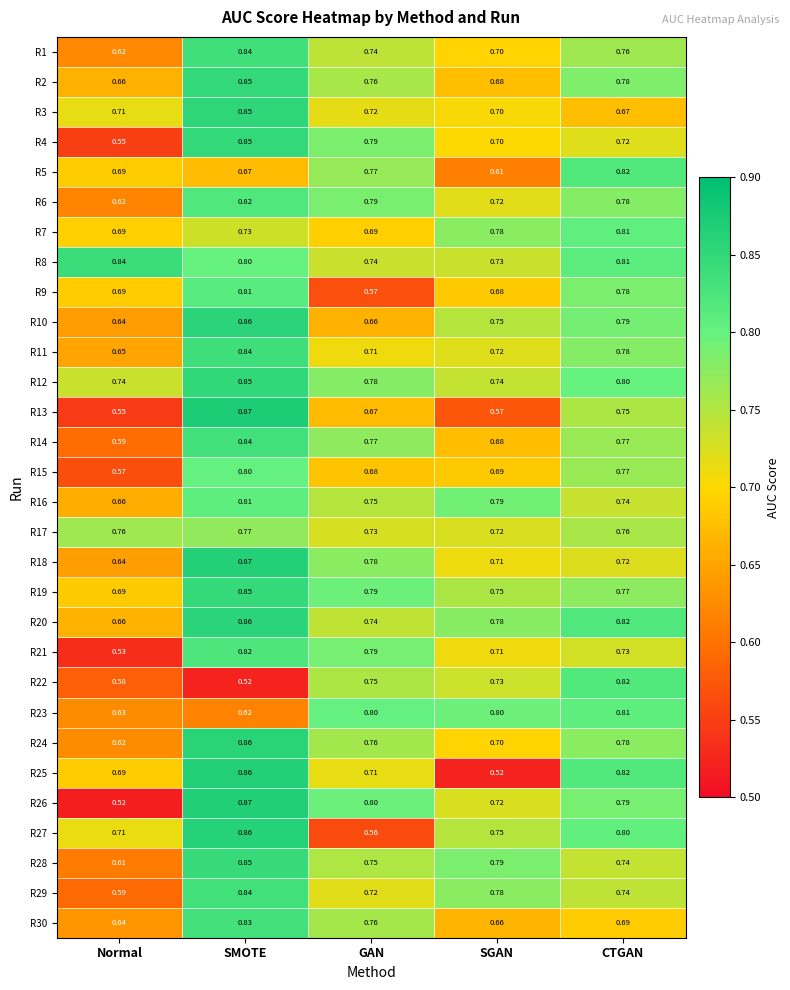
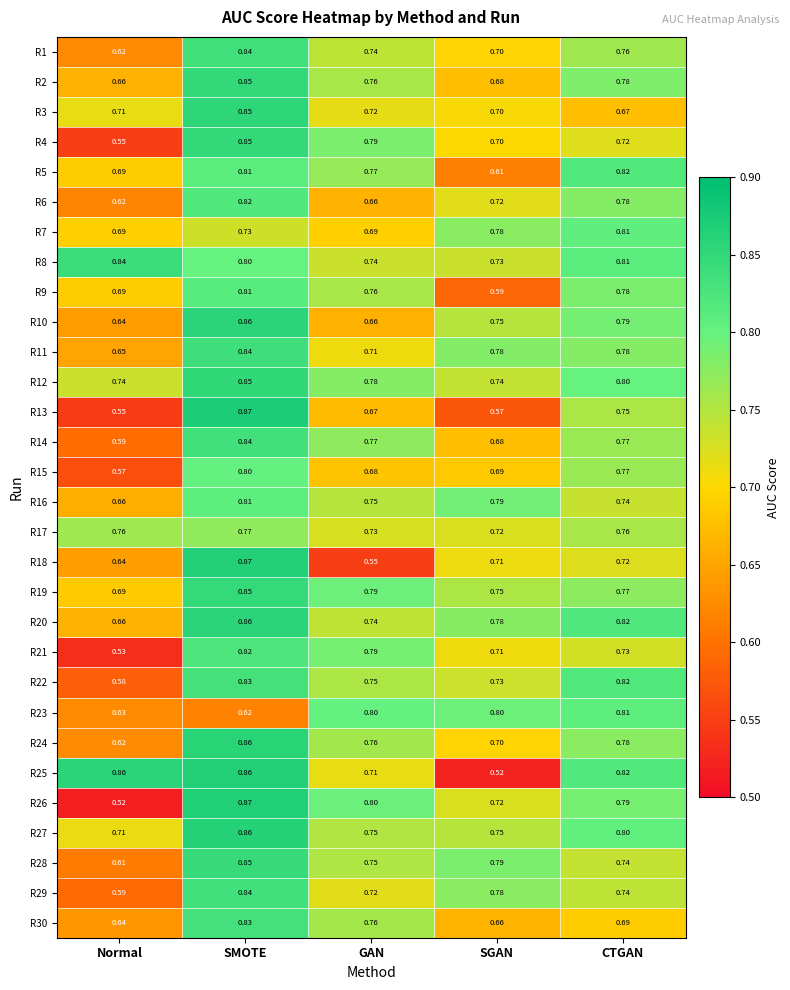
R5, SMOTE: 0.67 -> 0.81
R6, GAN: 0.79 -> 0.66
R9, GAN: 0.57 -> 0.76
R9, SGAN: 0.68 -> 0.59
R11, SGAN: 0.72 -> 0.78
R18, GAN: 0.78 -> 0.55
R22, SMOTE: 0.52 -> 0.83
R25, Normal: 0.69 -> 0.86
R27, GAN: 0.56 -> 0.75
